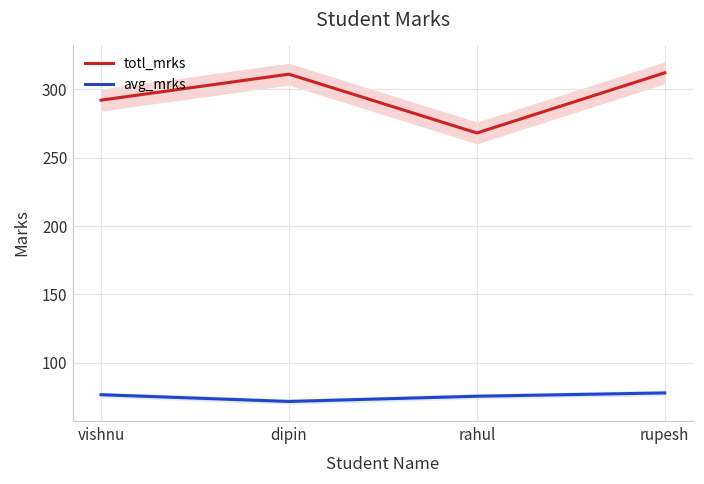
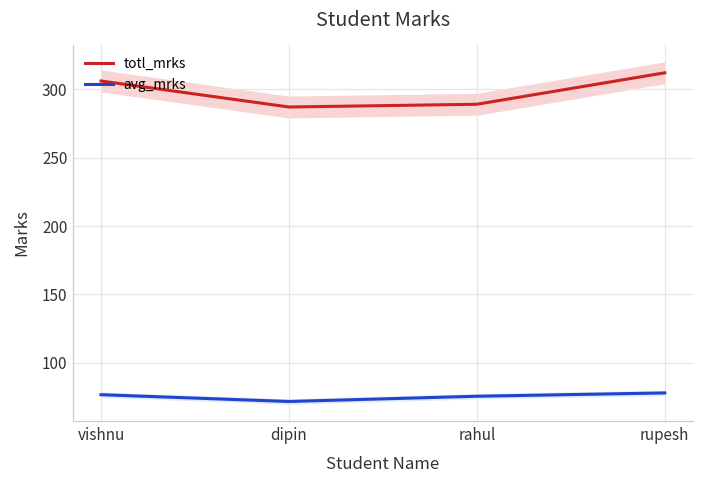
totl_mrks, vishnu: 292 -> 306
totl_mrks, dipin: 311 -> 287
totl_mrks, rahul: 268 -> 289
